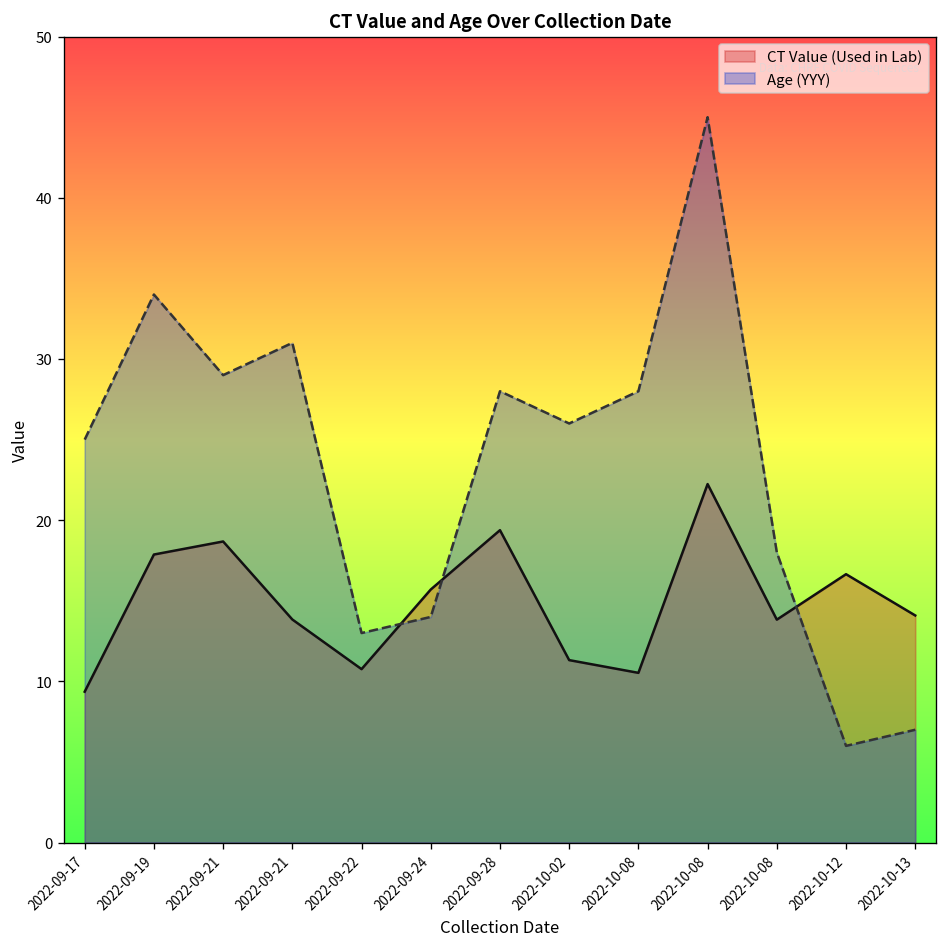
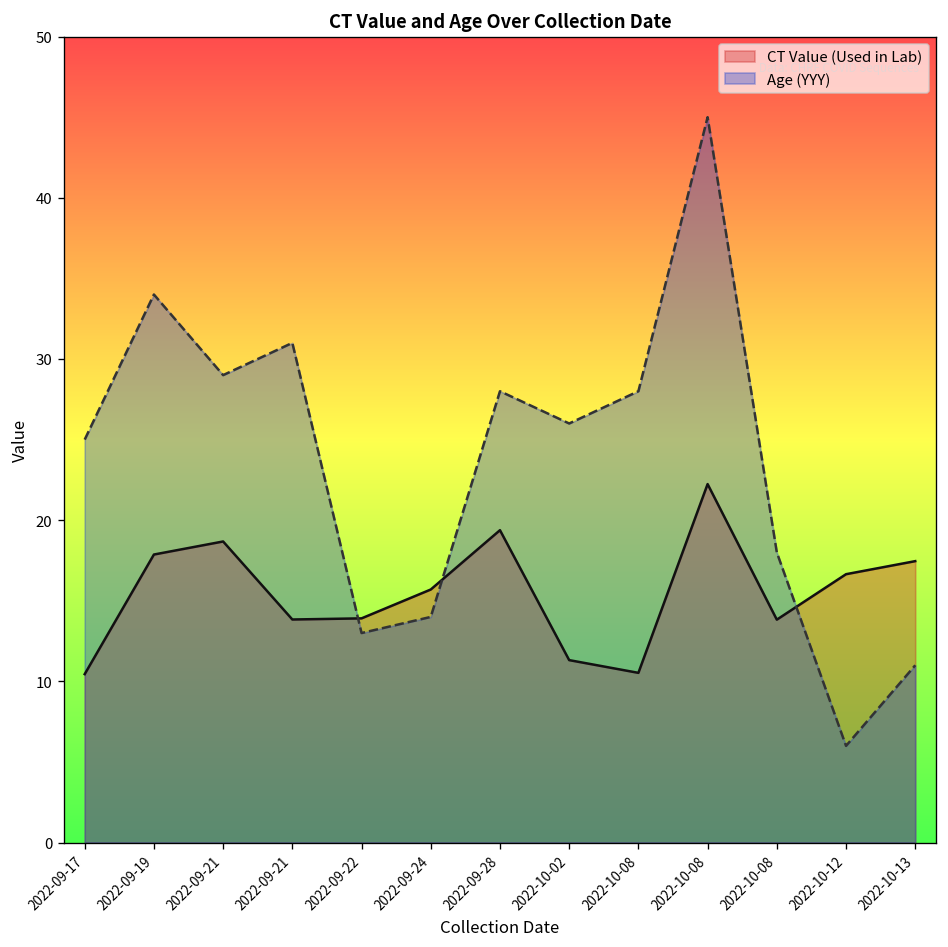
CT Value (Used in Lab), 2022-09-17: 9.4 -> 10.5
CT Value (Used in Lab), 2022-09-22: 10.8 -> 13.9
CT Value (Used in Lab), 2022-10-13: 14.1 -> 17.5
Age (YYY), 2022-10-13: 7 -> 11
